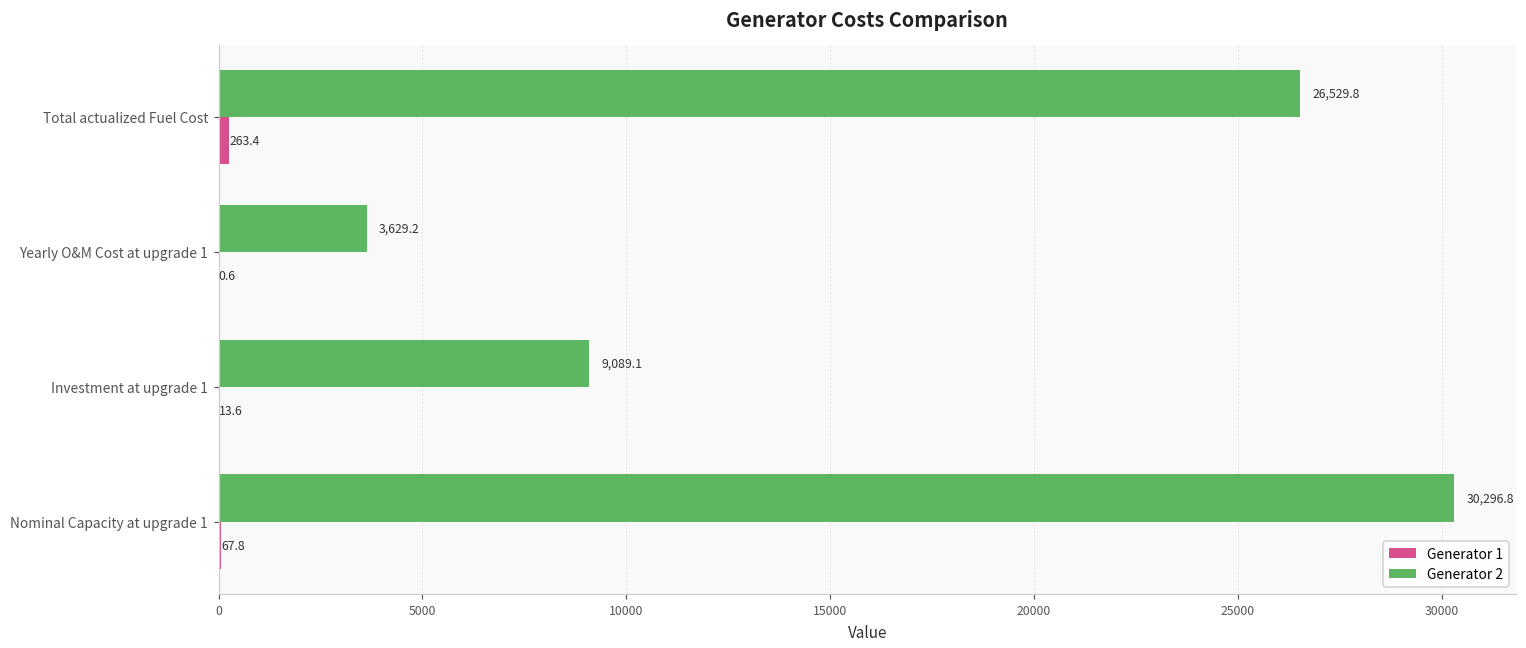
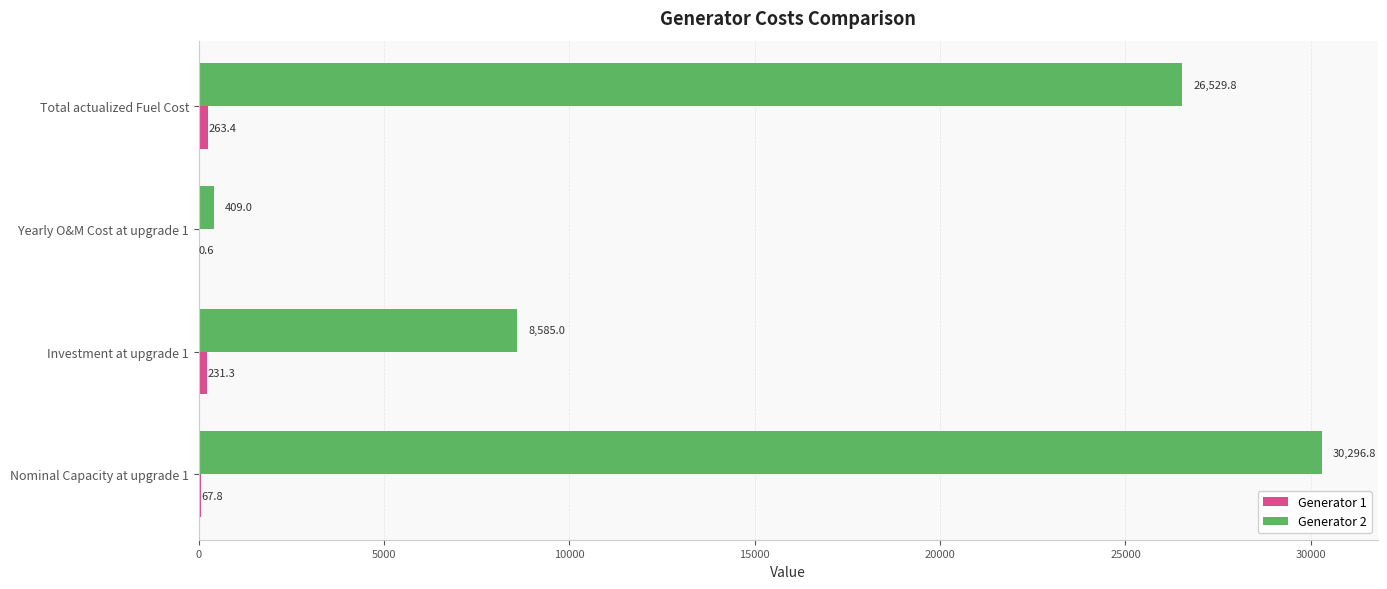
Generator 2, Yearly O&M Cost at upgrade 1: 3,629.2 -> 409.0
Generator 2, Investment at upgrade 1: 9,089.1 -> 8,585.0
Generator 1, Investment at upgrade 1: 13.6 -> 231.3
